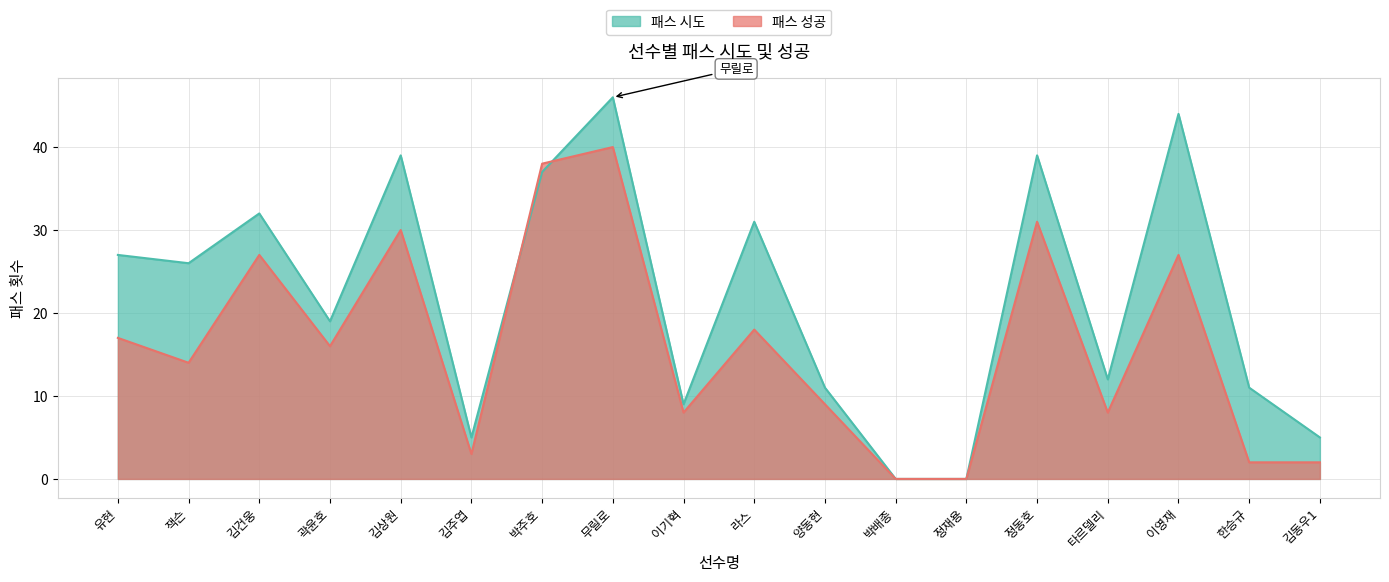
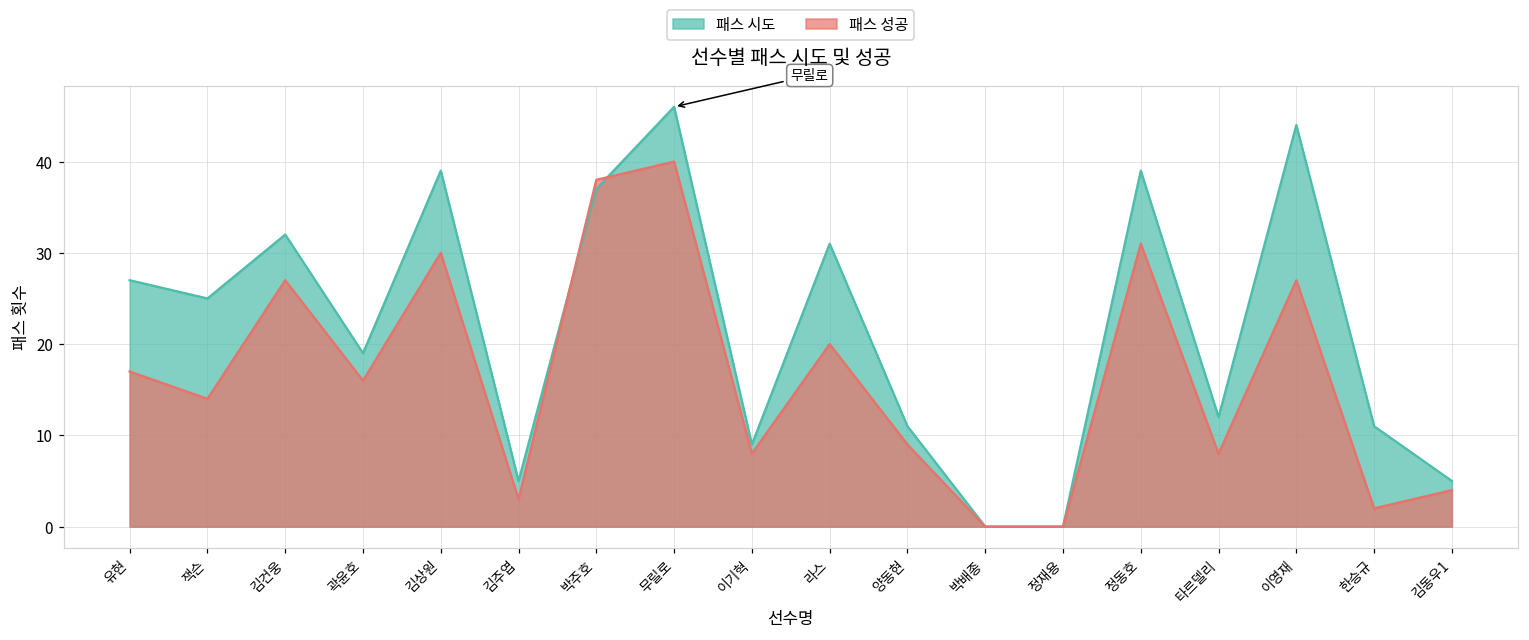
패스 시도, 잭슨: 26 -> 25
패스 성공, 라스: 18 -> 20
패스 성공, 김동우1: 2 -> 4
